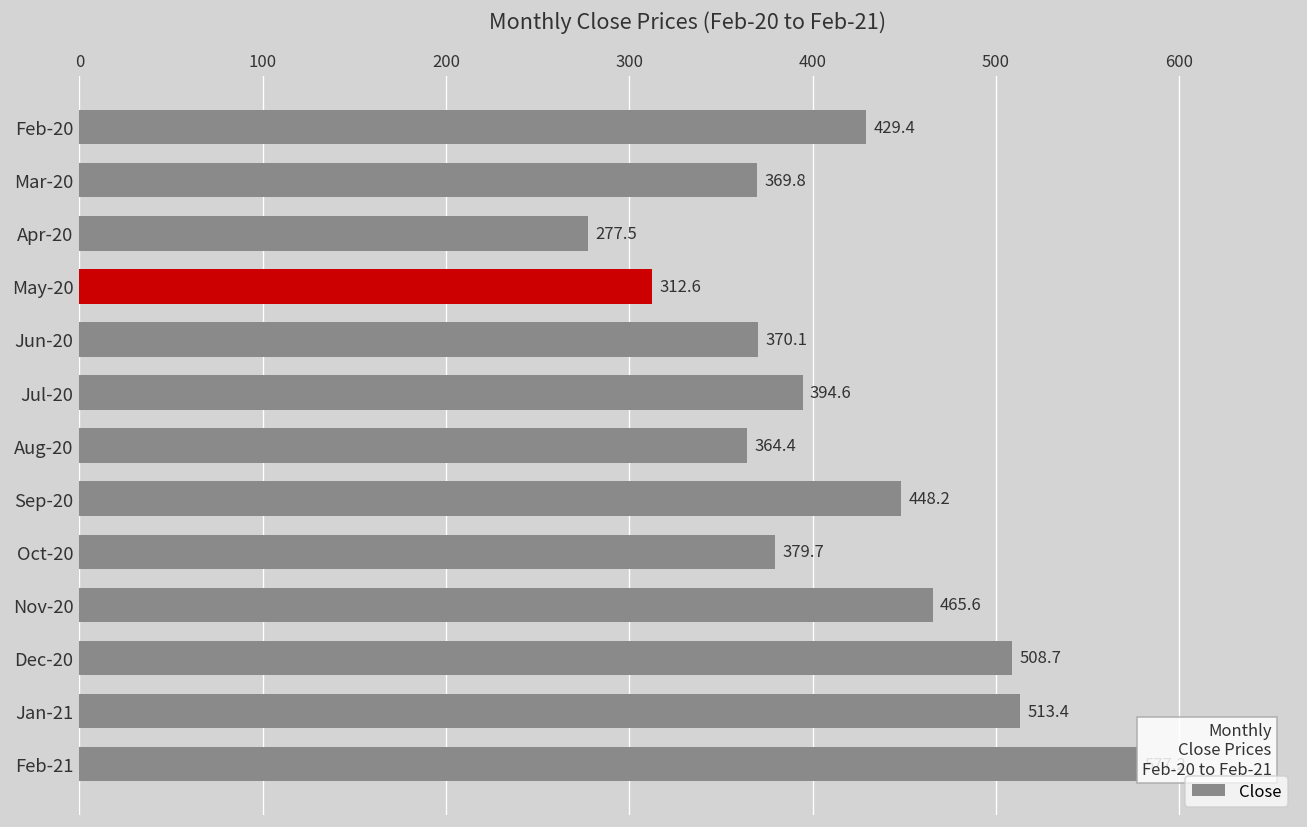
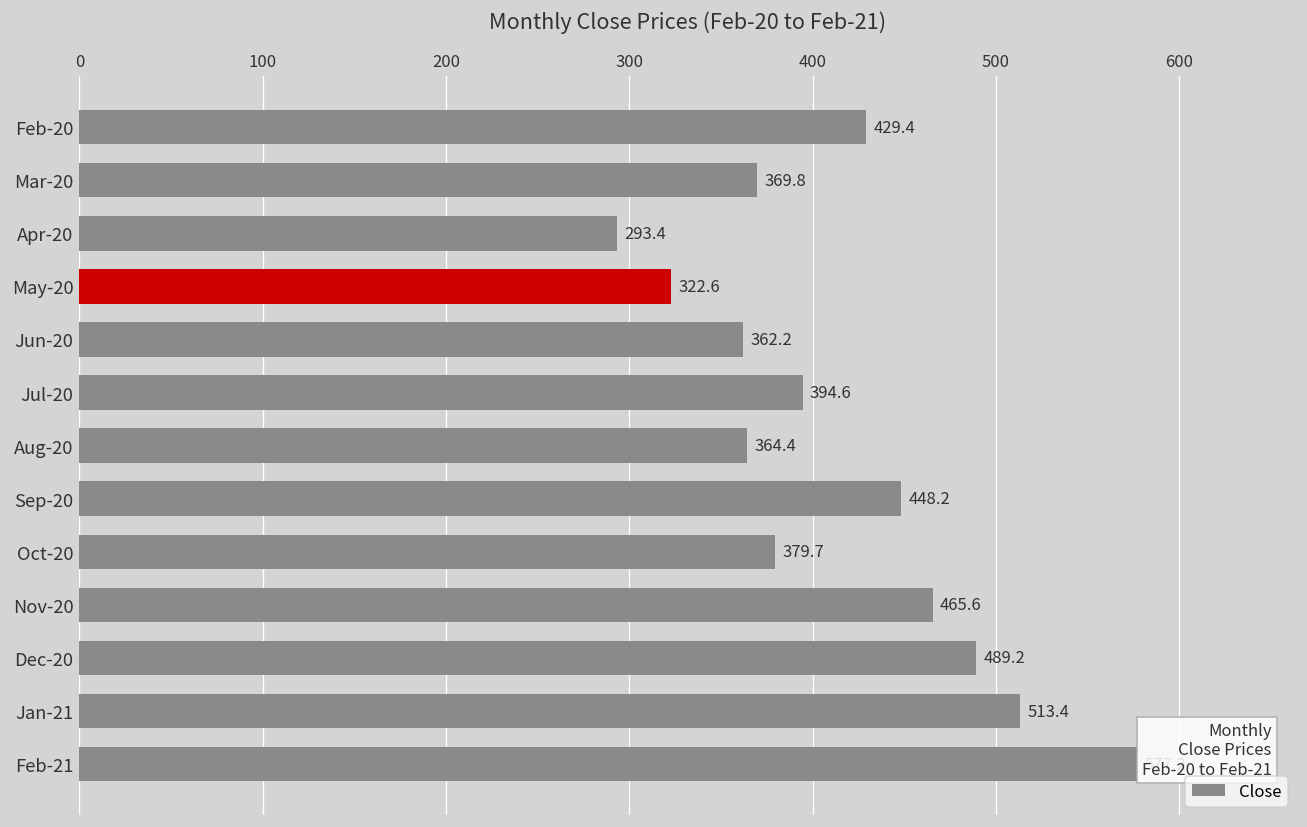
Apr-20: 277.5 -> 293.4
May-20: 312.6 -> 322.6
Jun-20: 370.1 -> 362.2
Dec-20: 508.7 -> 489.2
